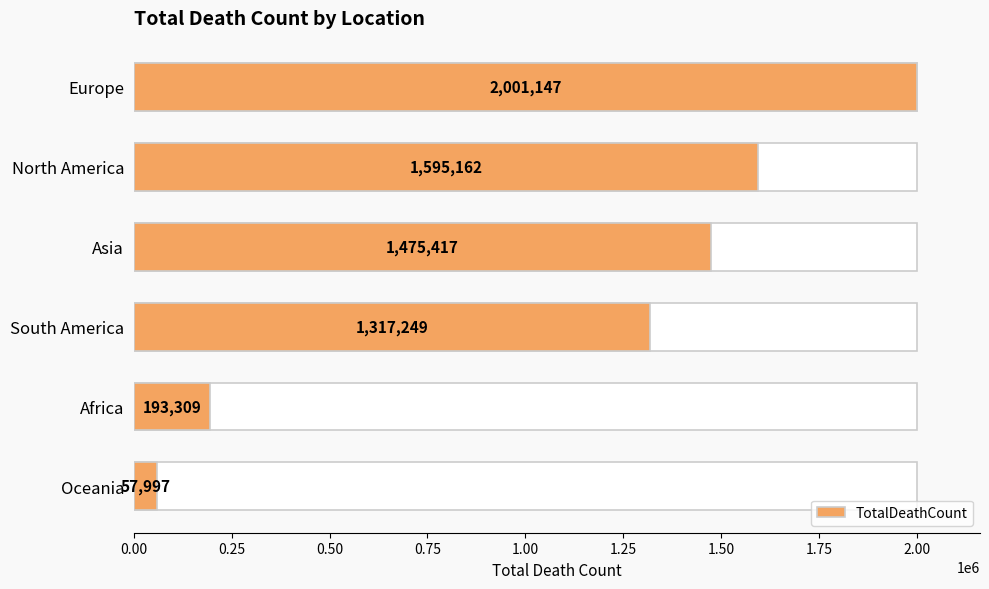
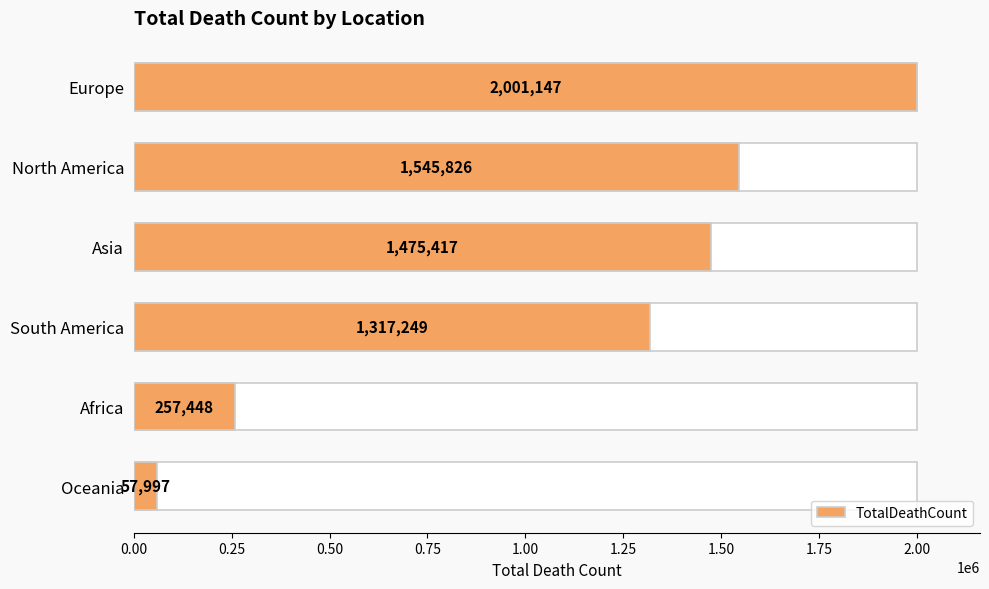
TotalDeathCount, North America: 1,595,162 -> 1,545,826
TotalDeathCount, Africa: 193,309 -> 257,448
